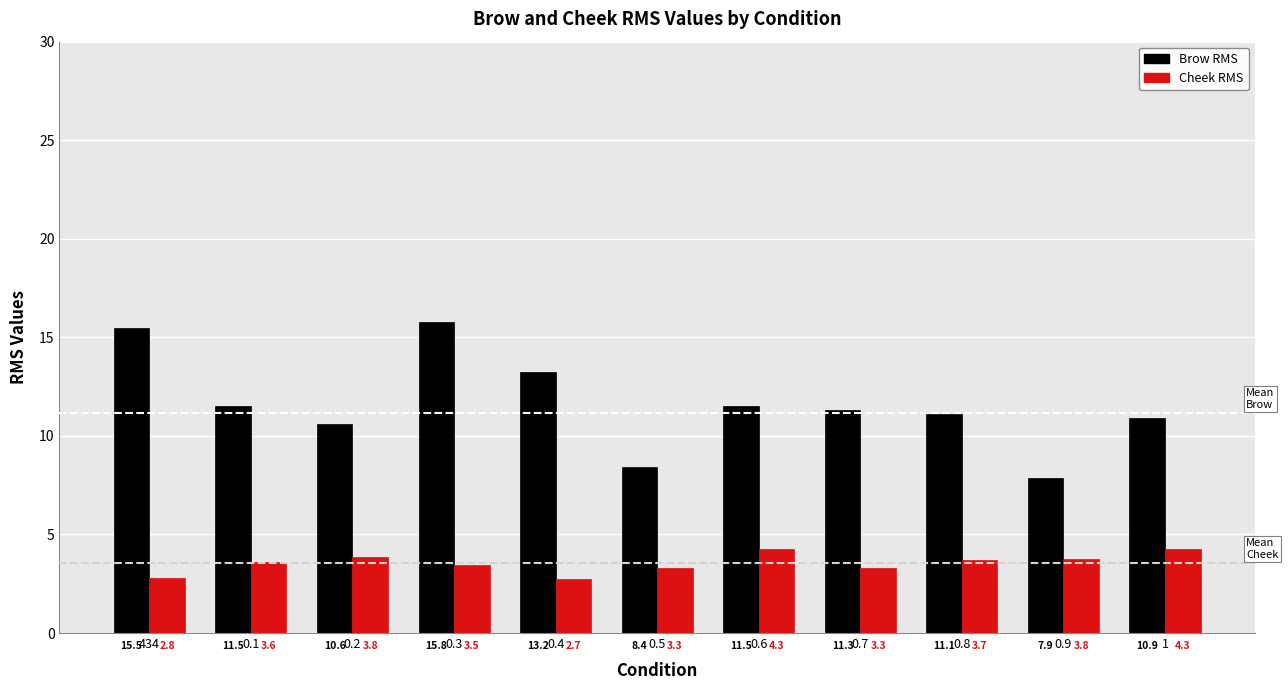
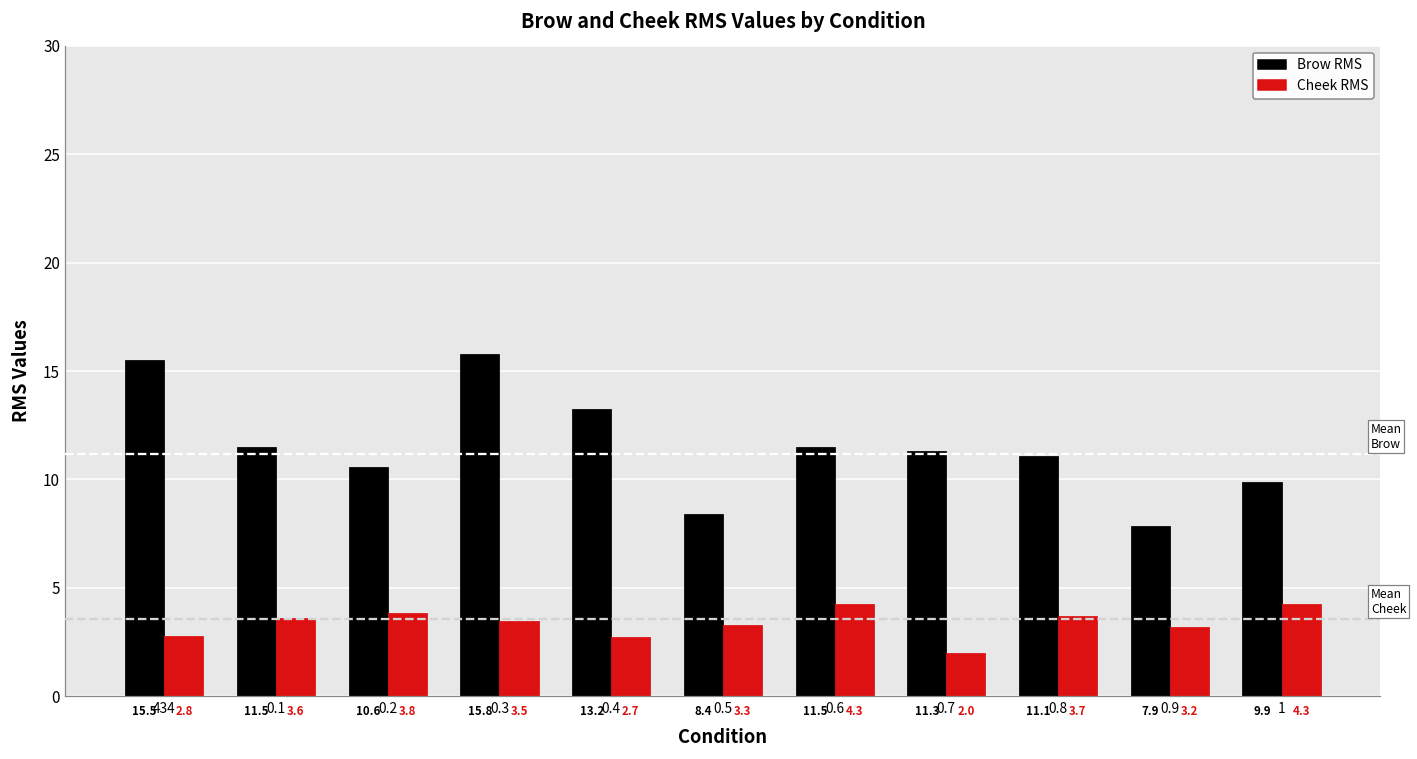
Cheek RMS, 0.7: 3.3 -> 2.0
Cheek RMS, 0.9: 3.8 -> 3.2
Brow RMS, 1: 10.9 -> 9.9
